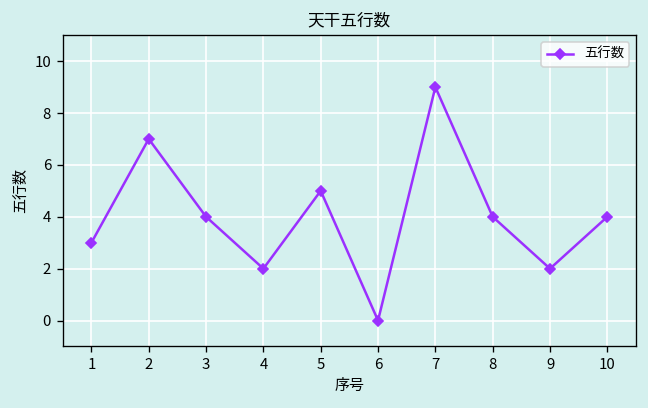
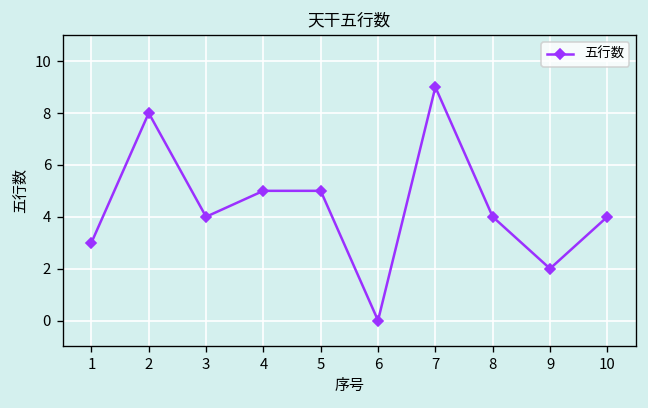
2: 7 -> 8
4: 2 -> 5
